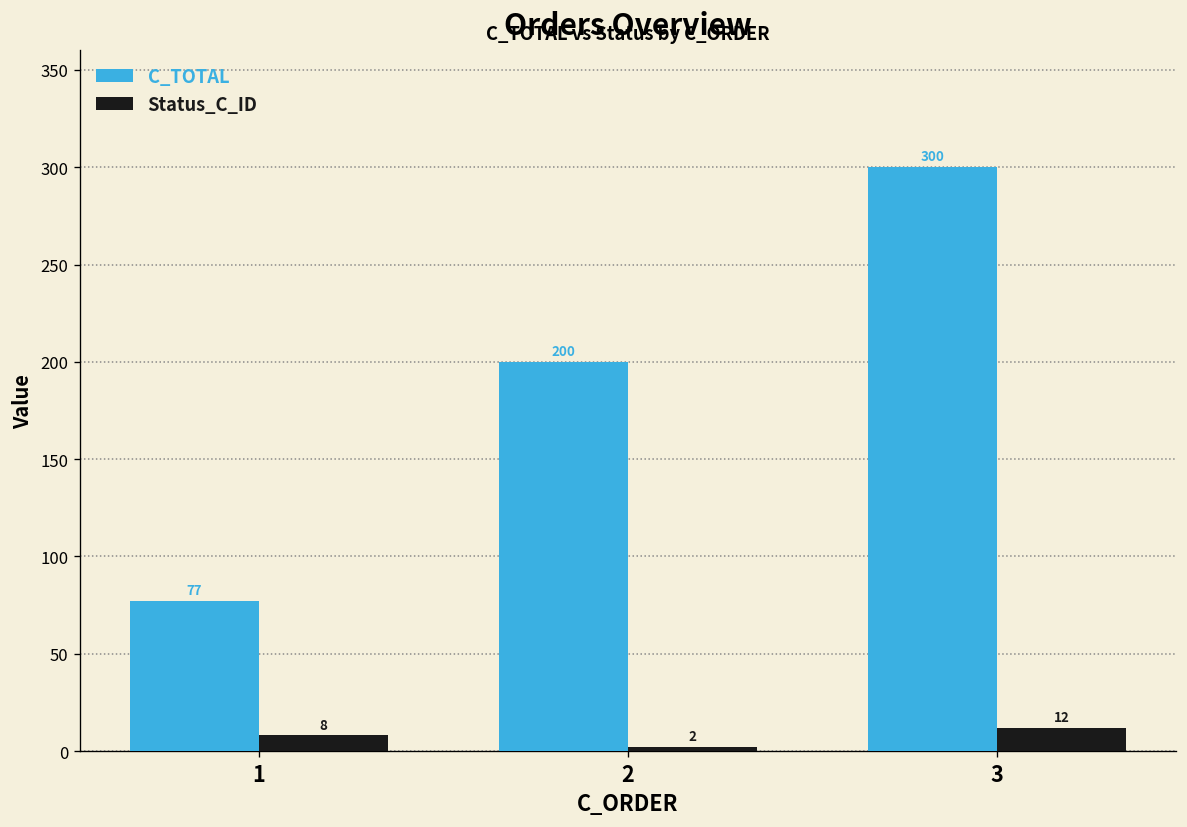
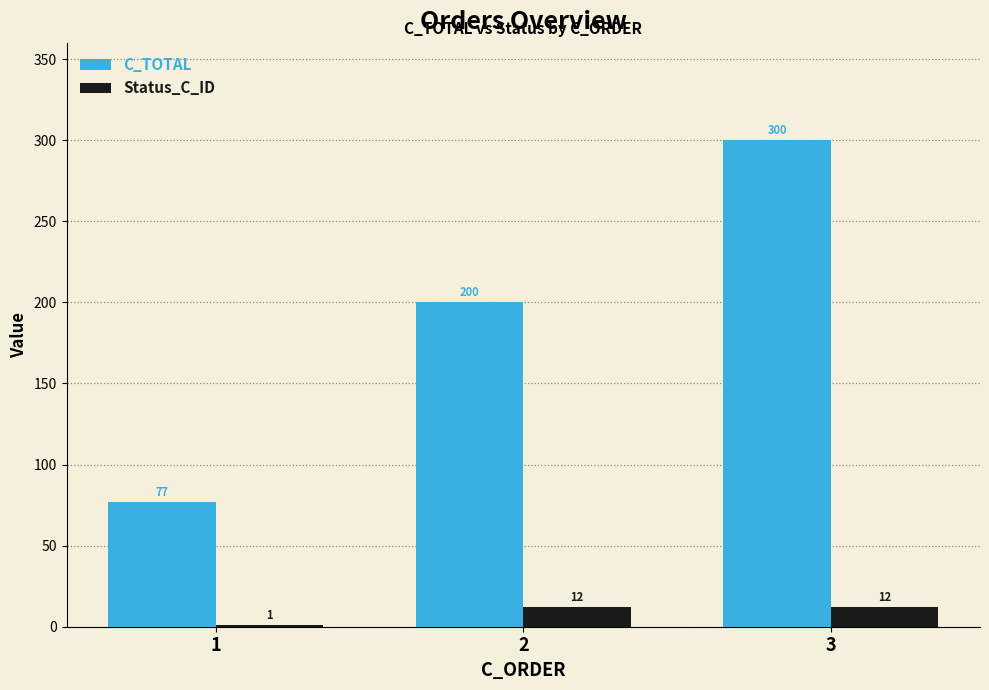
Status_C_ID, 1: 8 -> 1
Status_C_ID, 2: 2 -> 12
